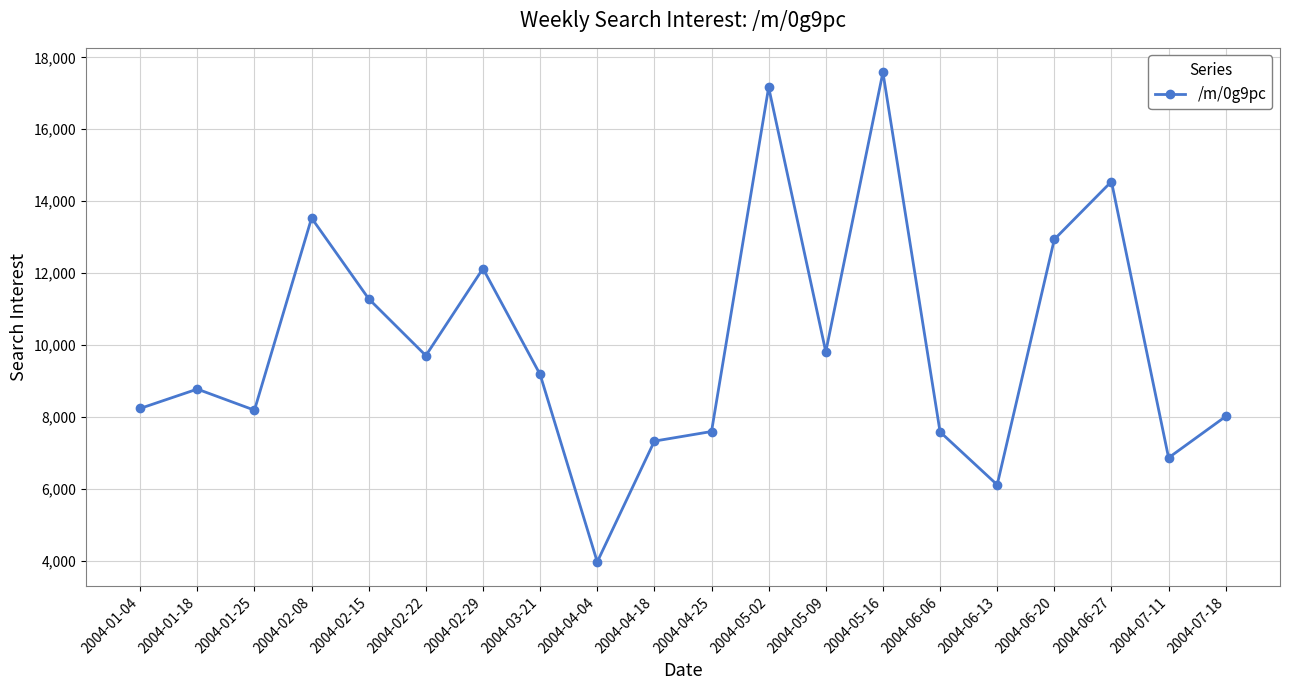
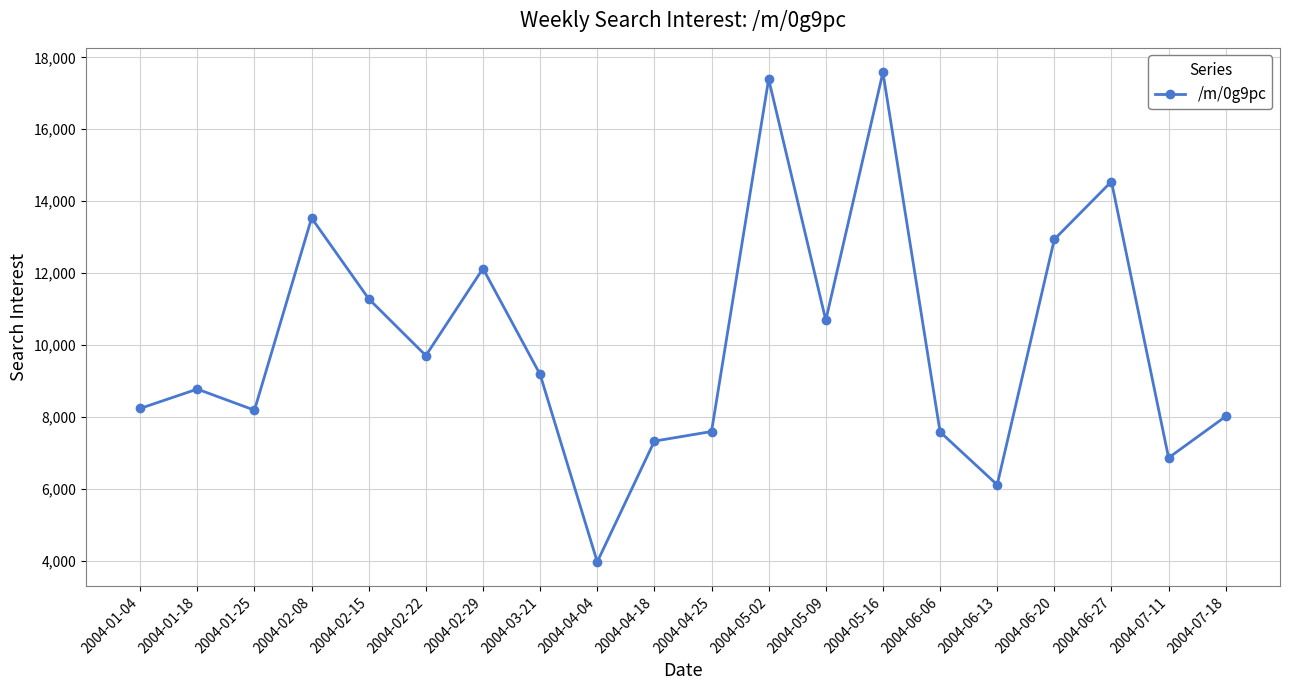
2004-05-02: 17,200 -> 17,400
2004-05-09: 9,800 -> 10,700
